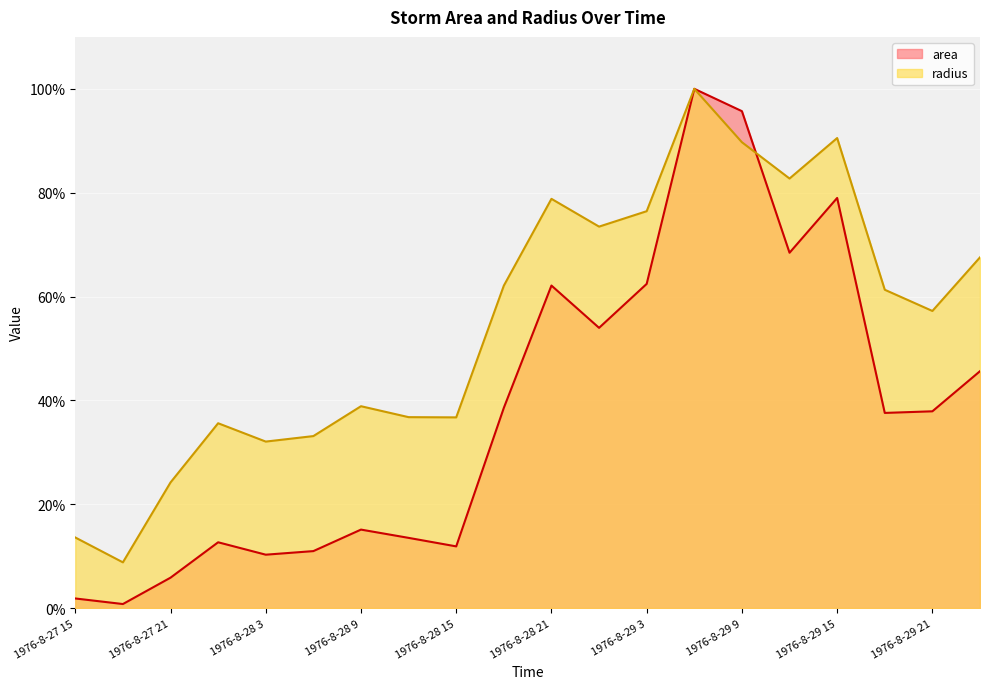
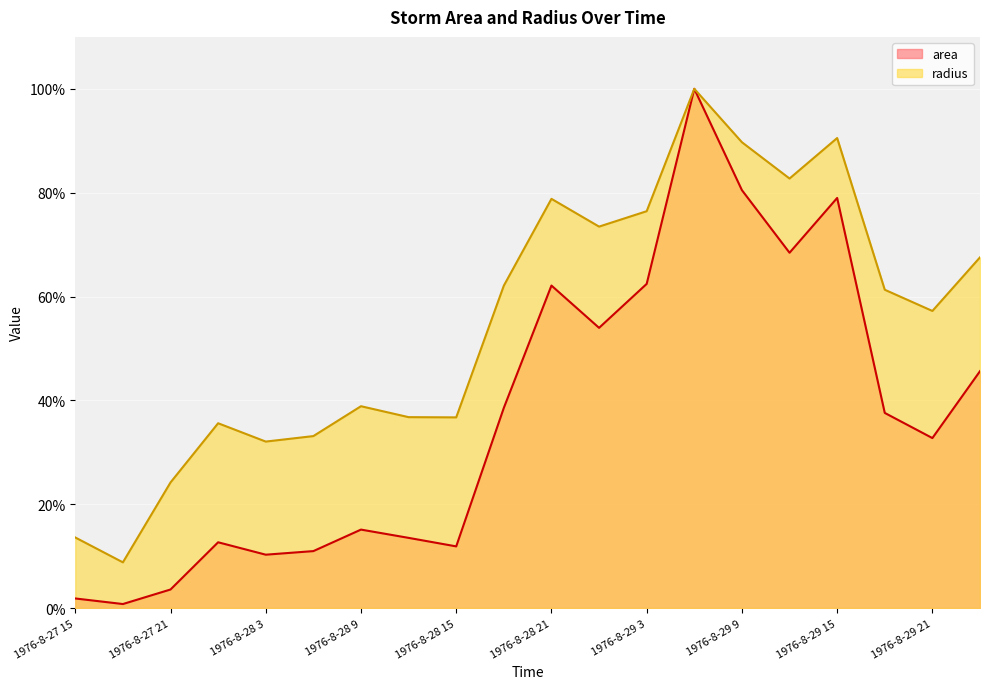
area, 1976-8-27 21: 6% -> 4%
area, 1976-8-29 9: 96% -> 80%
area, 1976-8-29 21: 38% -> 33%
